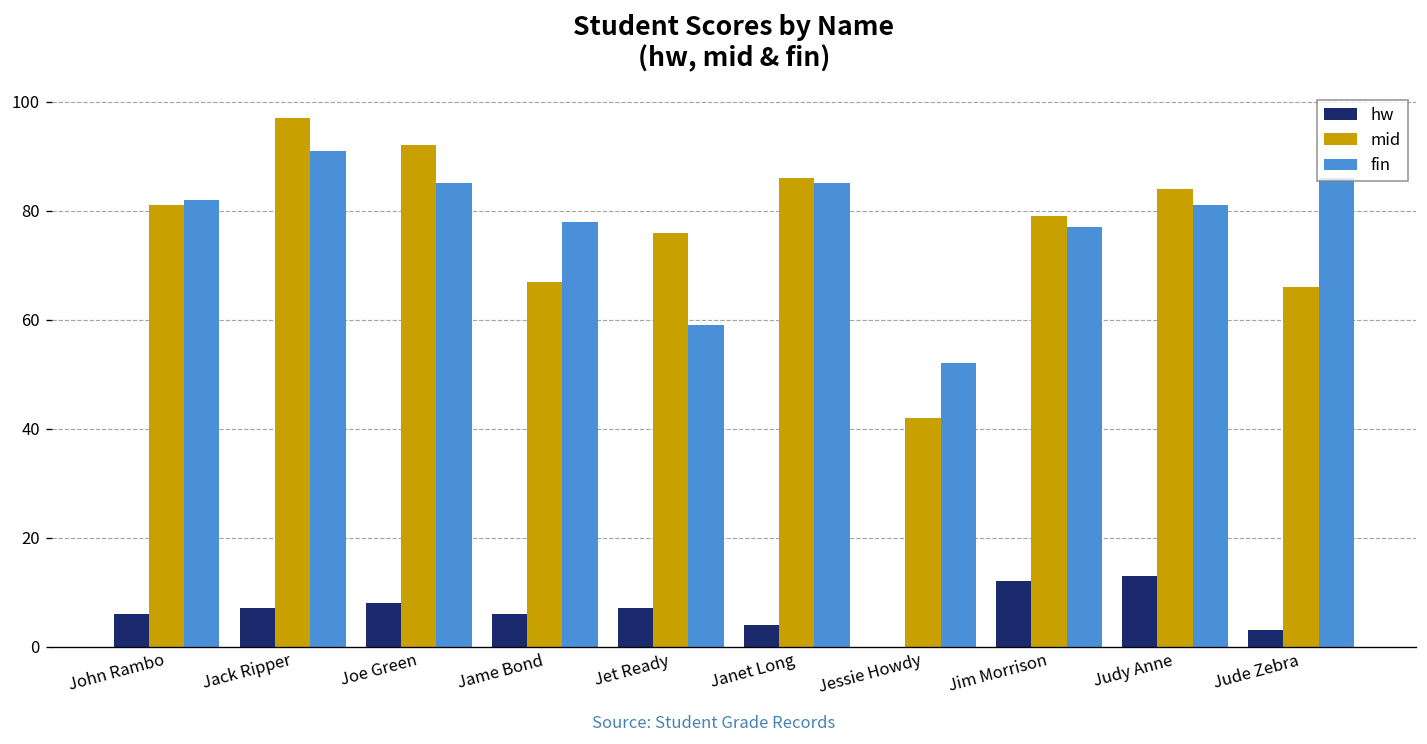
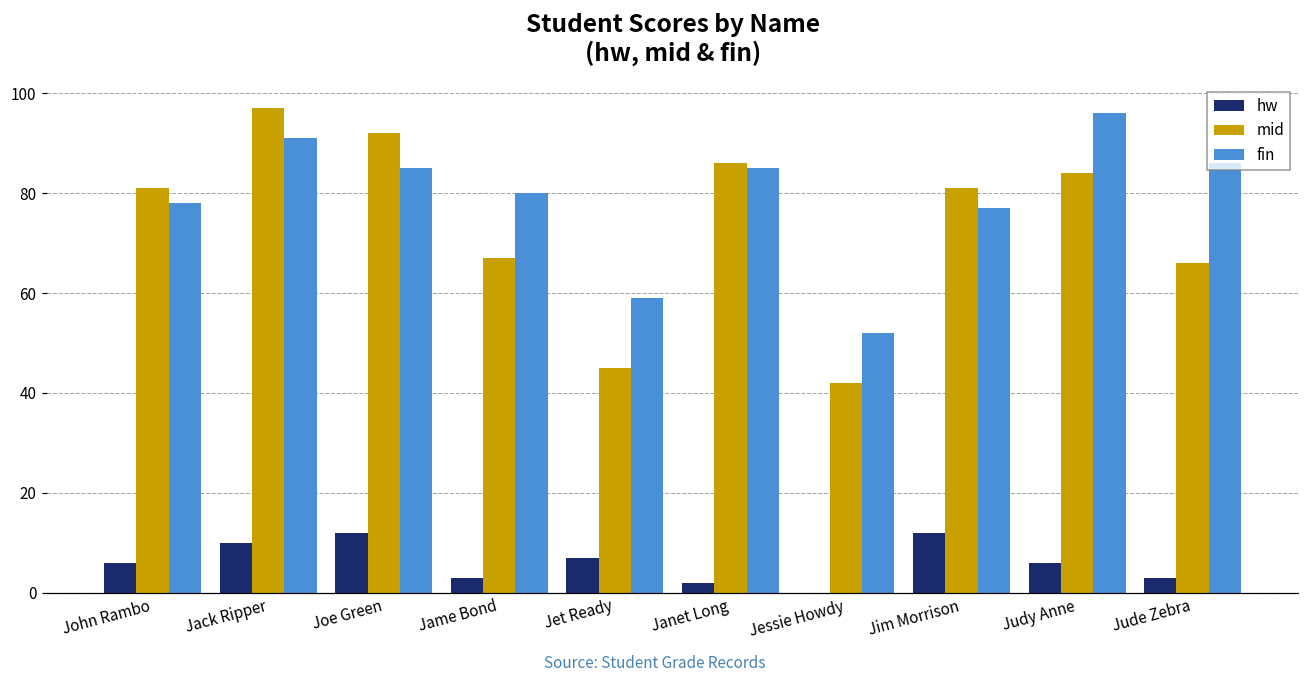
fin, John Rambo: 82 -> 78
hw, Jack Ripper: 7 -> 10
hw, Joe Green: 8 -> 12
hw, Jame Bond: 6 -> 3
fin, Jame Bond: 78 -> 80
mid, Jet Ready: 76 -> 45
hw, Janet Long: 4 -> 2
mid, Jim Morrison: 79 -> 81
hw, Judy Anne: 13 -> 6
fin, Judy Anne: 81 -> 96
